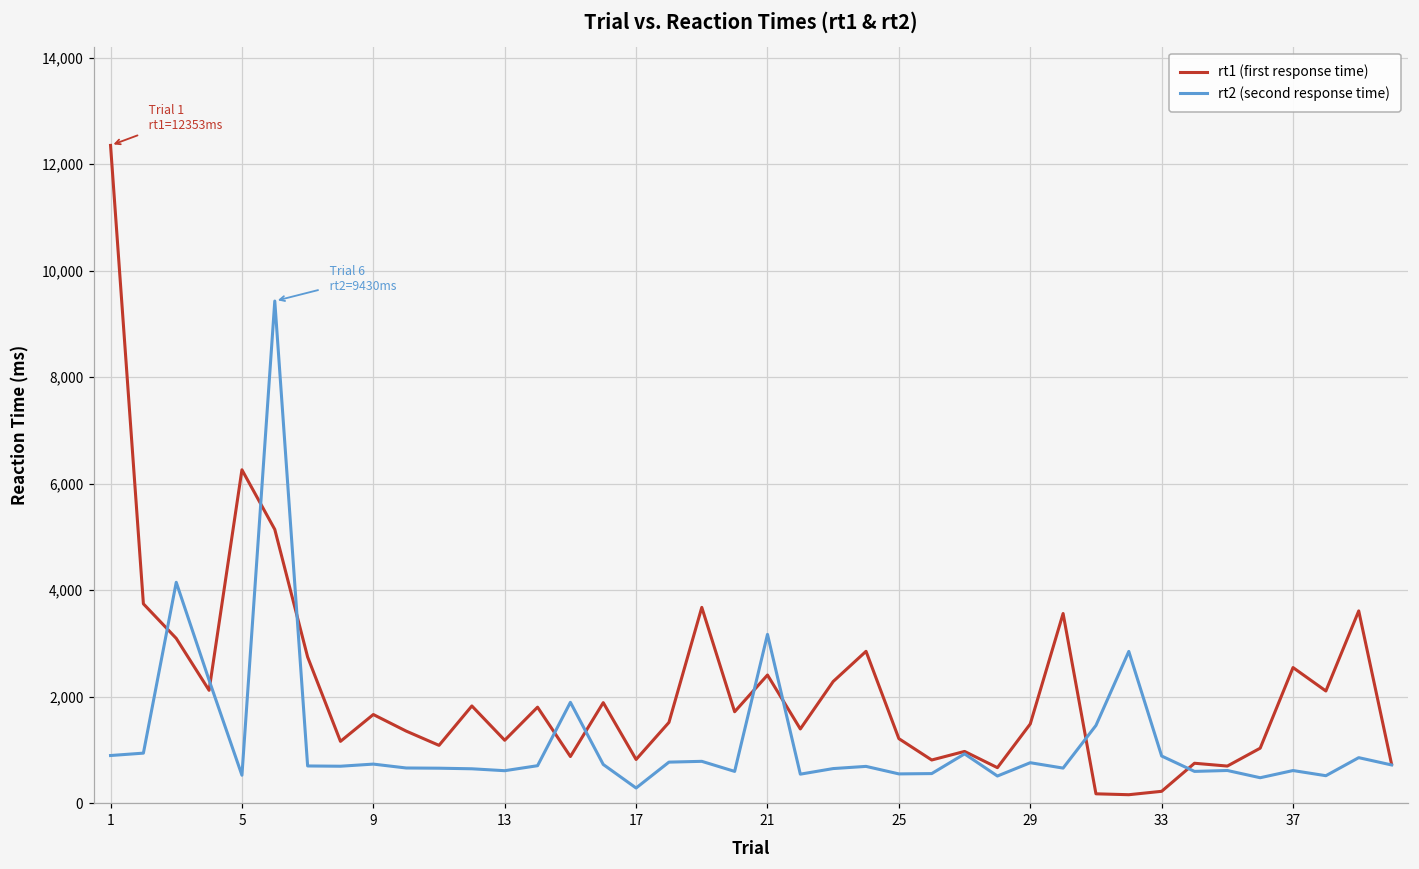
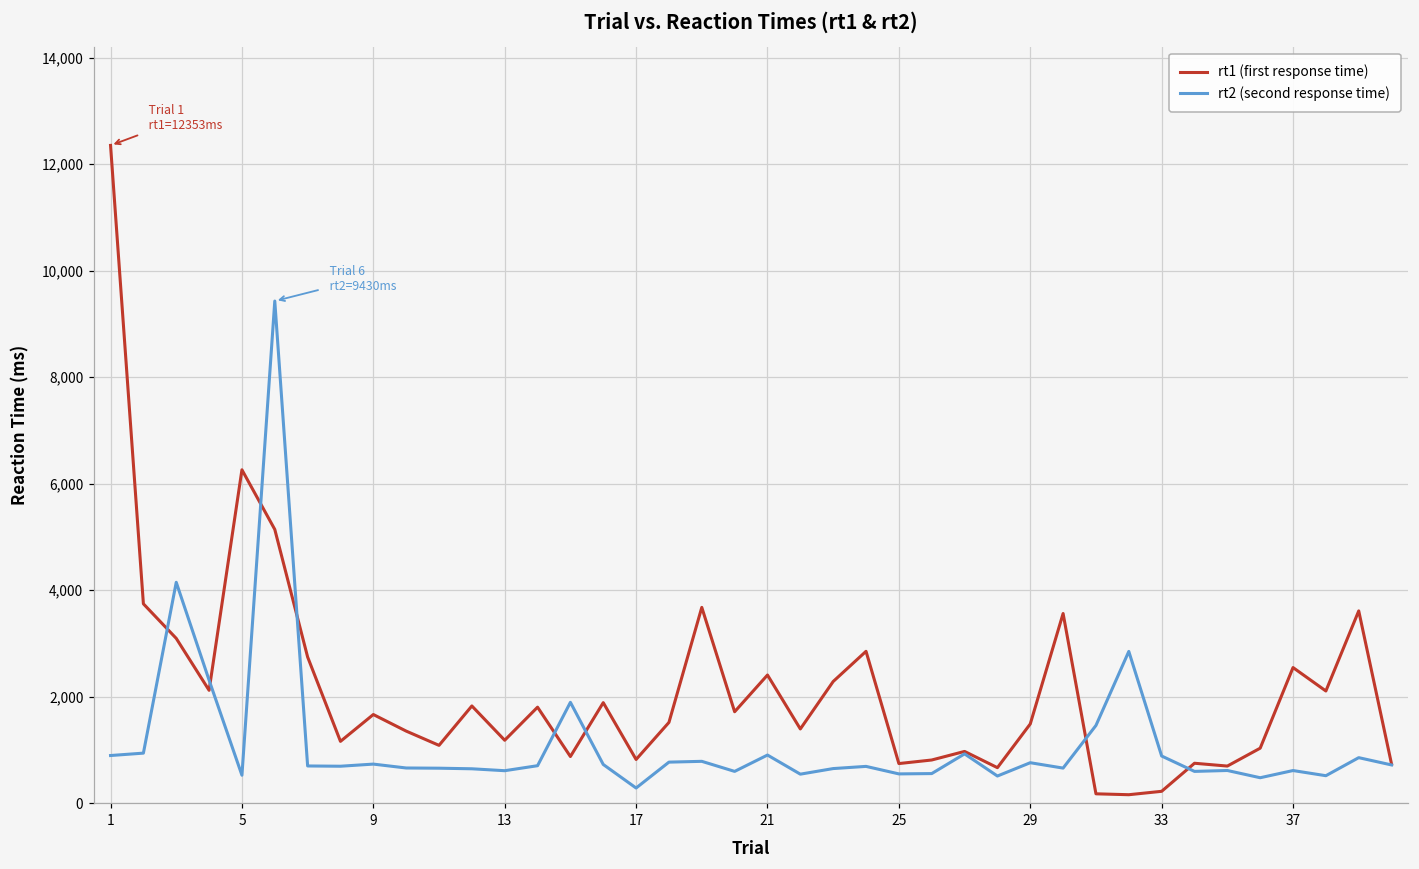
rt2 (second response time), 21: 3,200 -> 900
rt1 (first response time), 25: 1,200 -> 700
